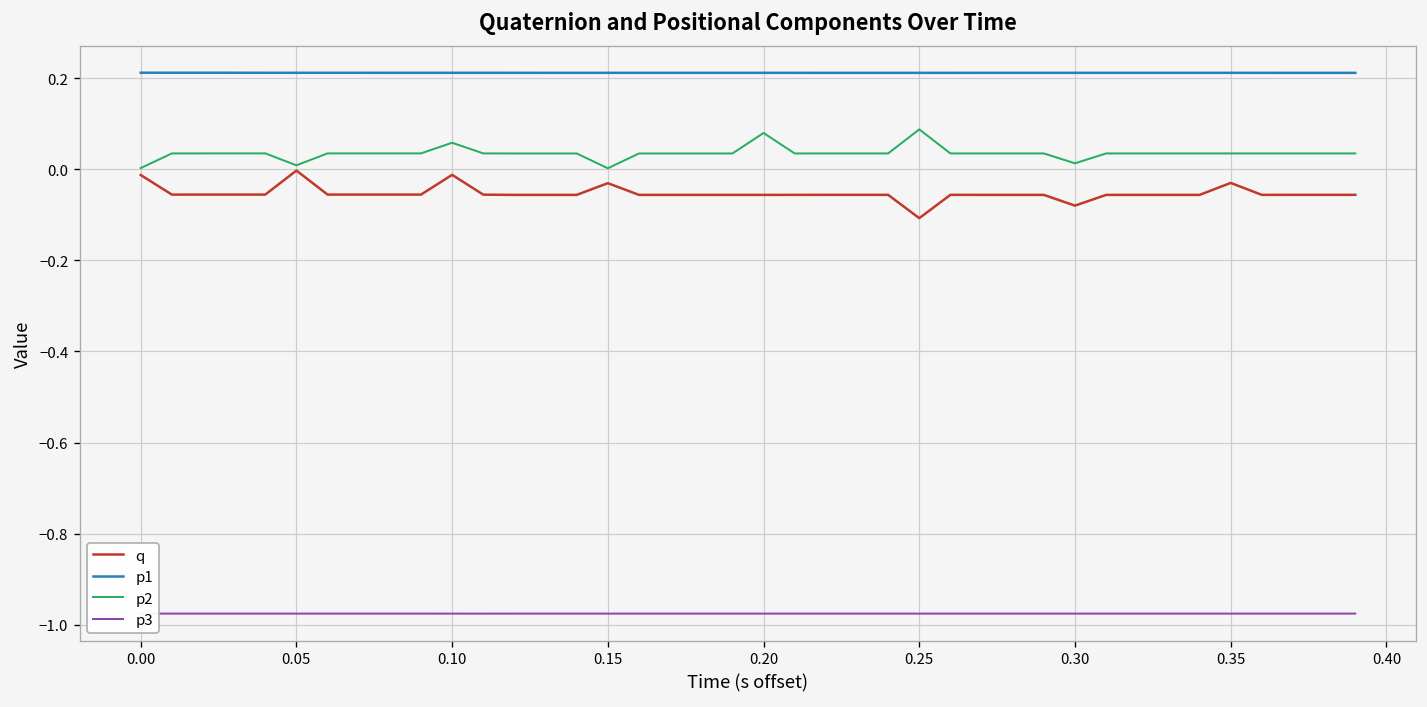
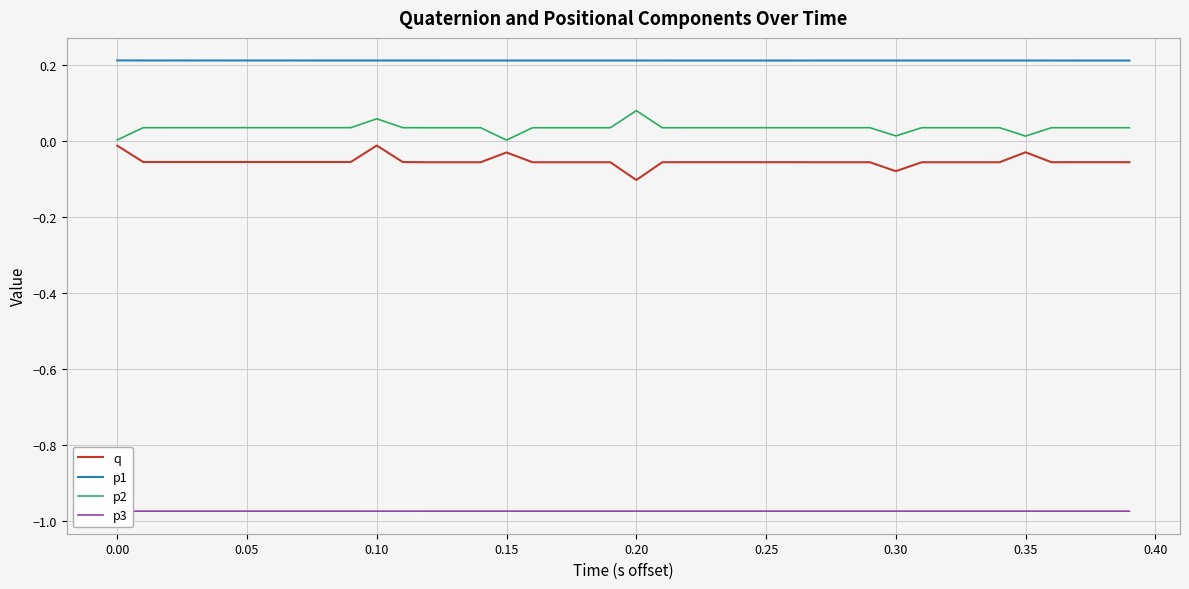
q, 0.05: 0.00 -> -0.06
p2, 0.05: 0.01 -> 0.03
q, 0.20: -0.06 -> -0.10
q, 0.25: -0.11 -> -0.06
p2, 0.25: 0.09 -> 0.03
p2, 0.35: 0.03 -> 0.01
